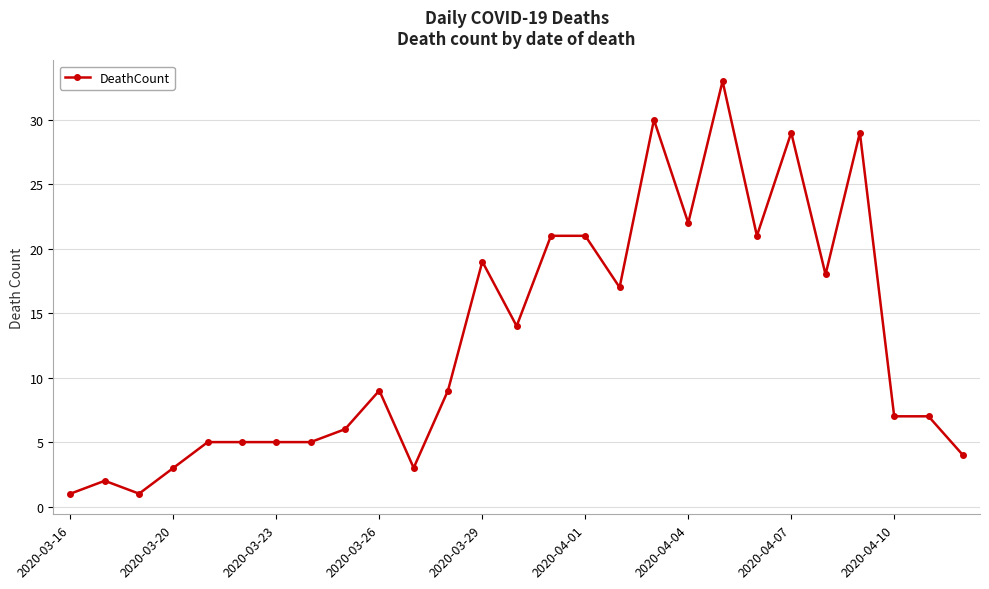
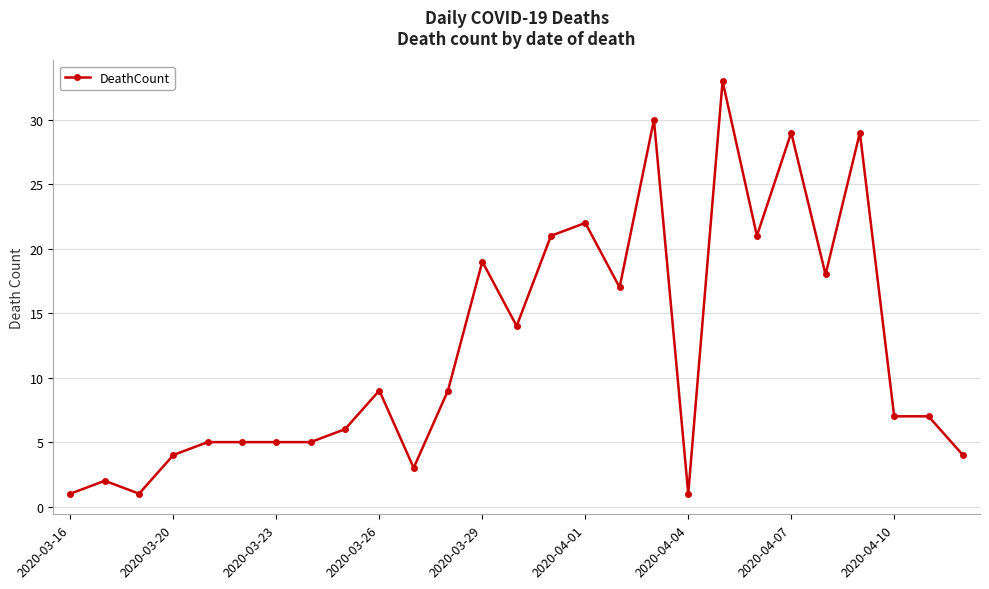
2020-03-20: 3 -> 4
2020-04-01: 21 -> 22
2020-04-04: 22 -> 1
